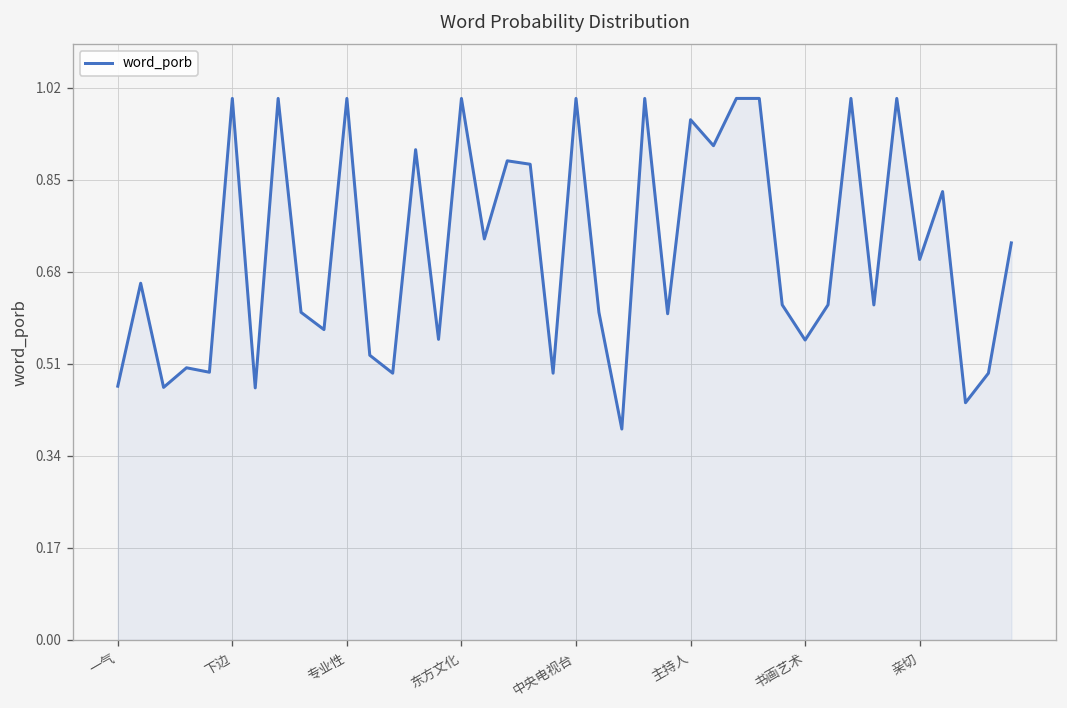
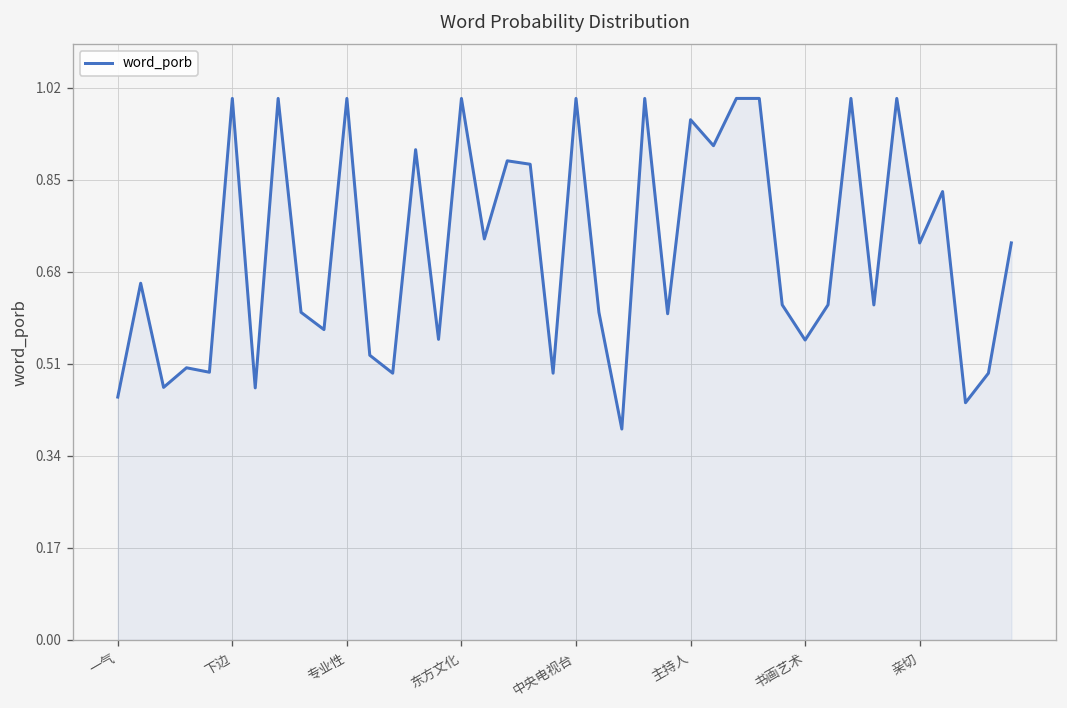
一气: 0.47 -> 0.45
亲切: 0.70 -> 0.73
